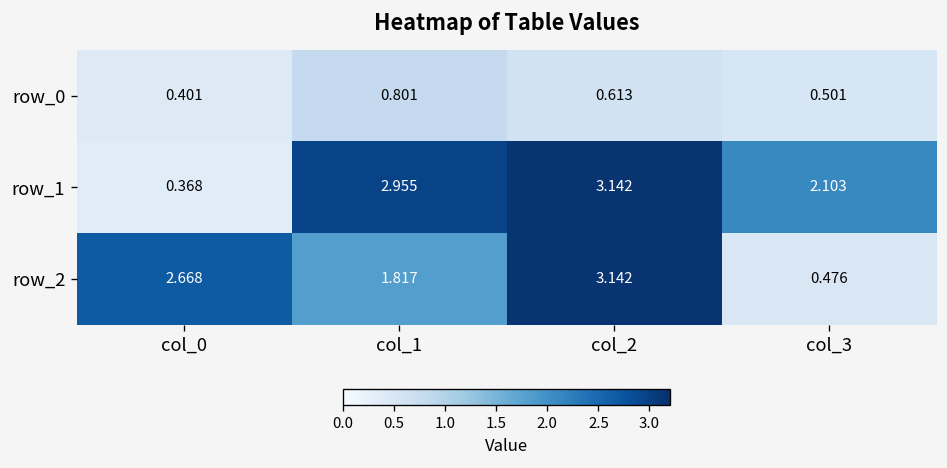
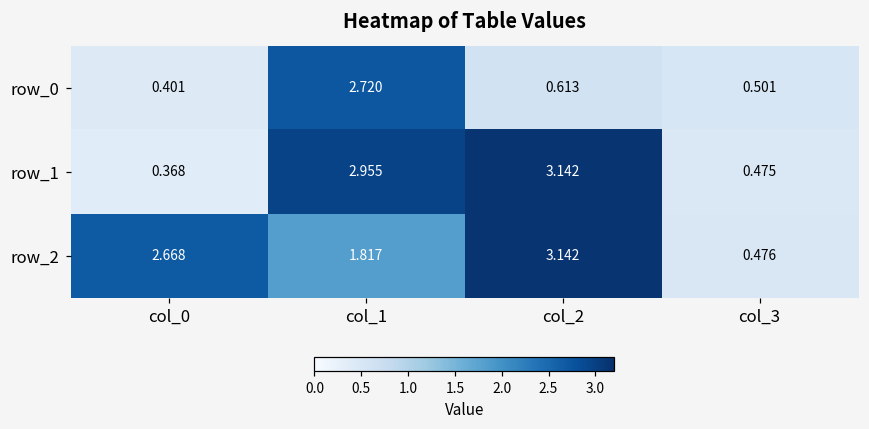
row_0, col_1: 0.801 -> 2.720
row_1, col_3: 2.103 -> 0.475
